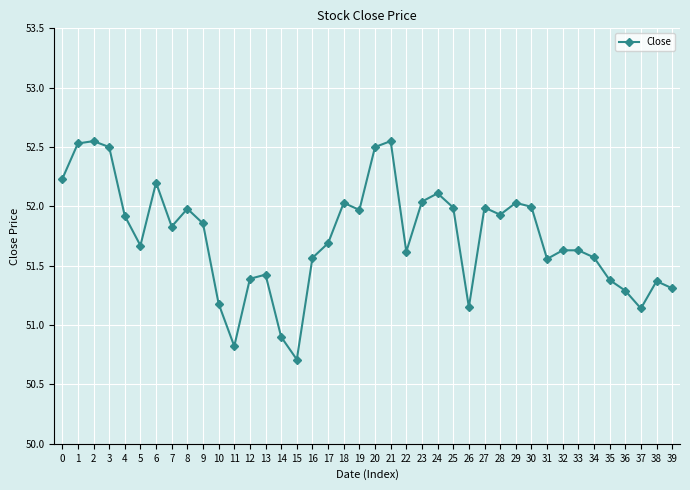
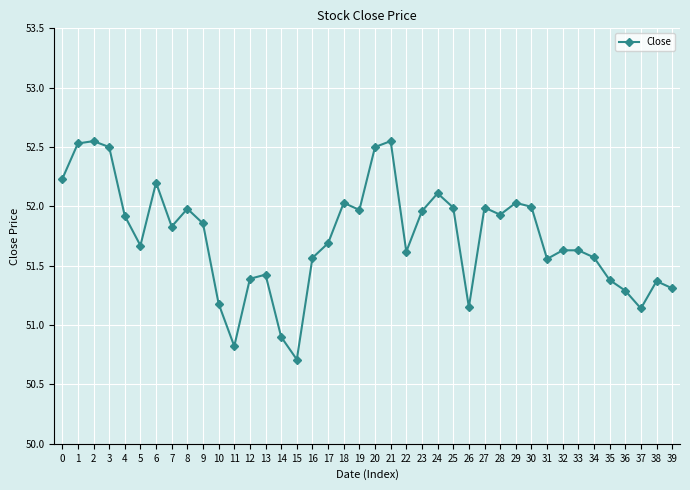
23: 52.04 -> 51.96
